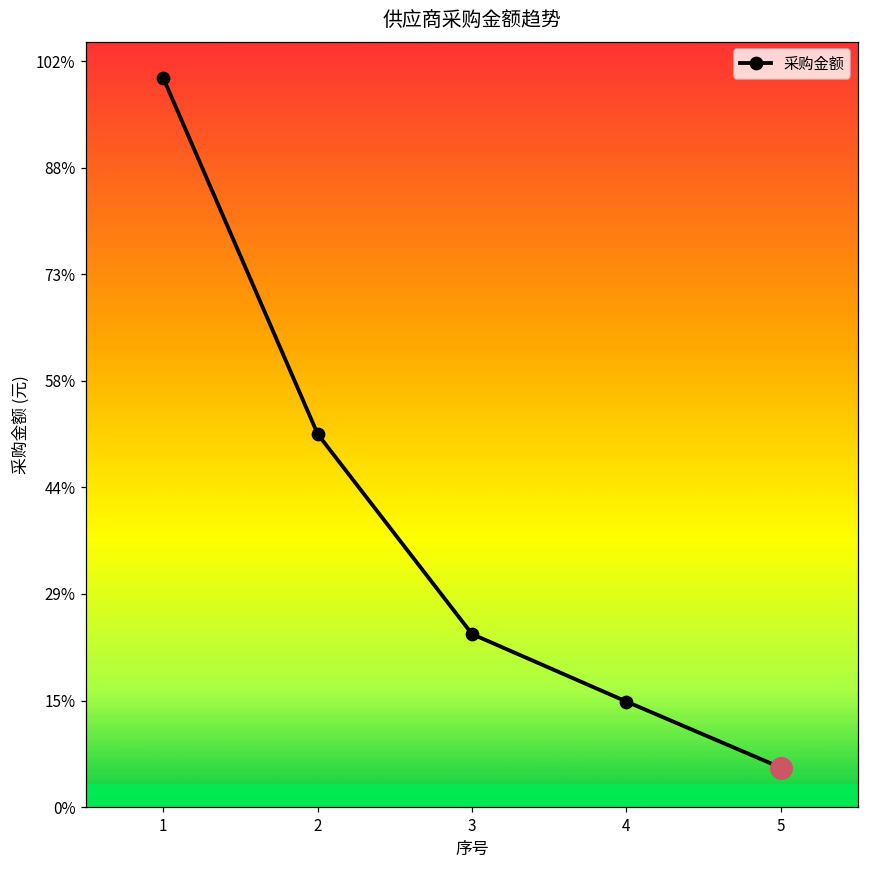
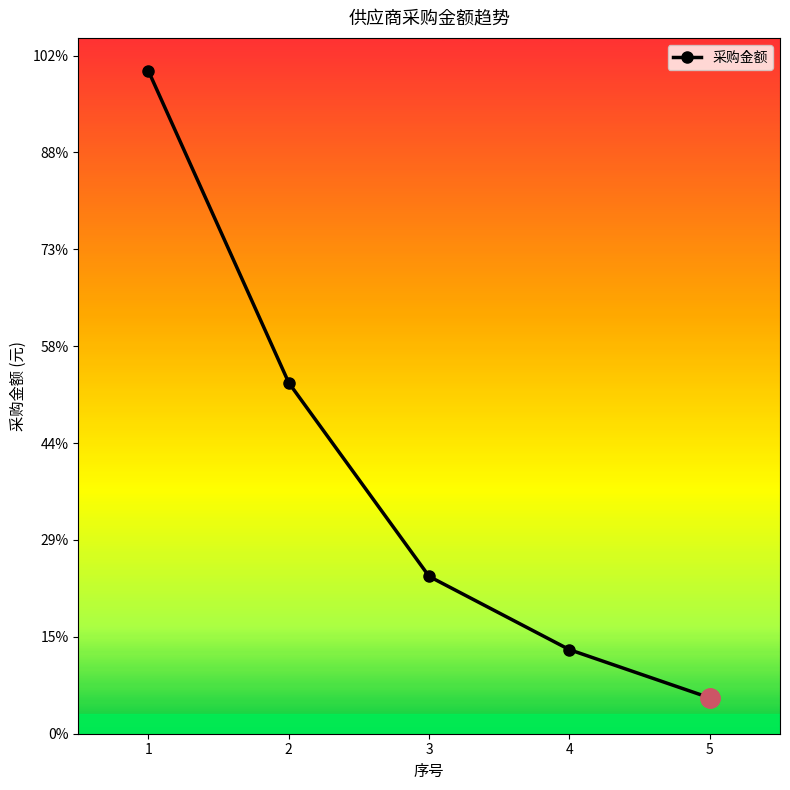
采购金额, 2: 51% -> 53%
采购金额, 4: 14% -> 13%
